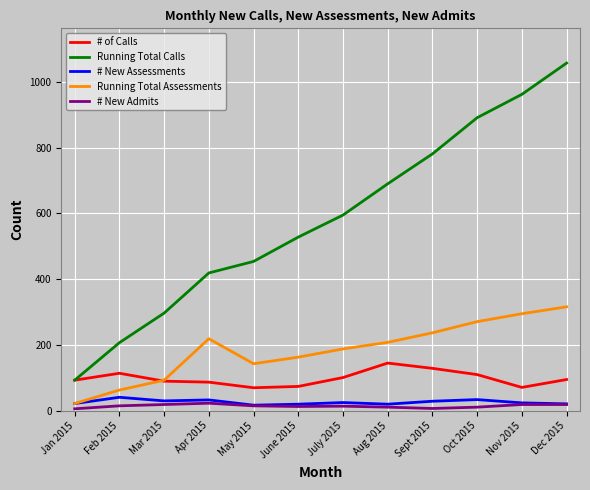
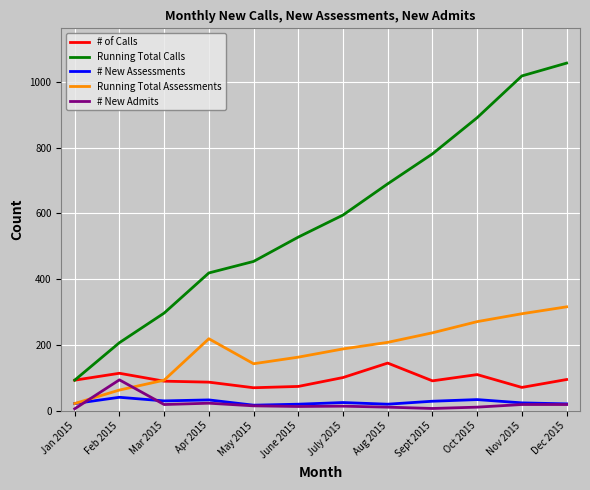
# New Admits, Feb 2015: 20 -> 90
# of Calls, Sept 2015: 130 -> 90
Running Total Calls, Nov 2015: 960 -> 1020
